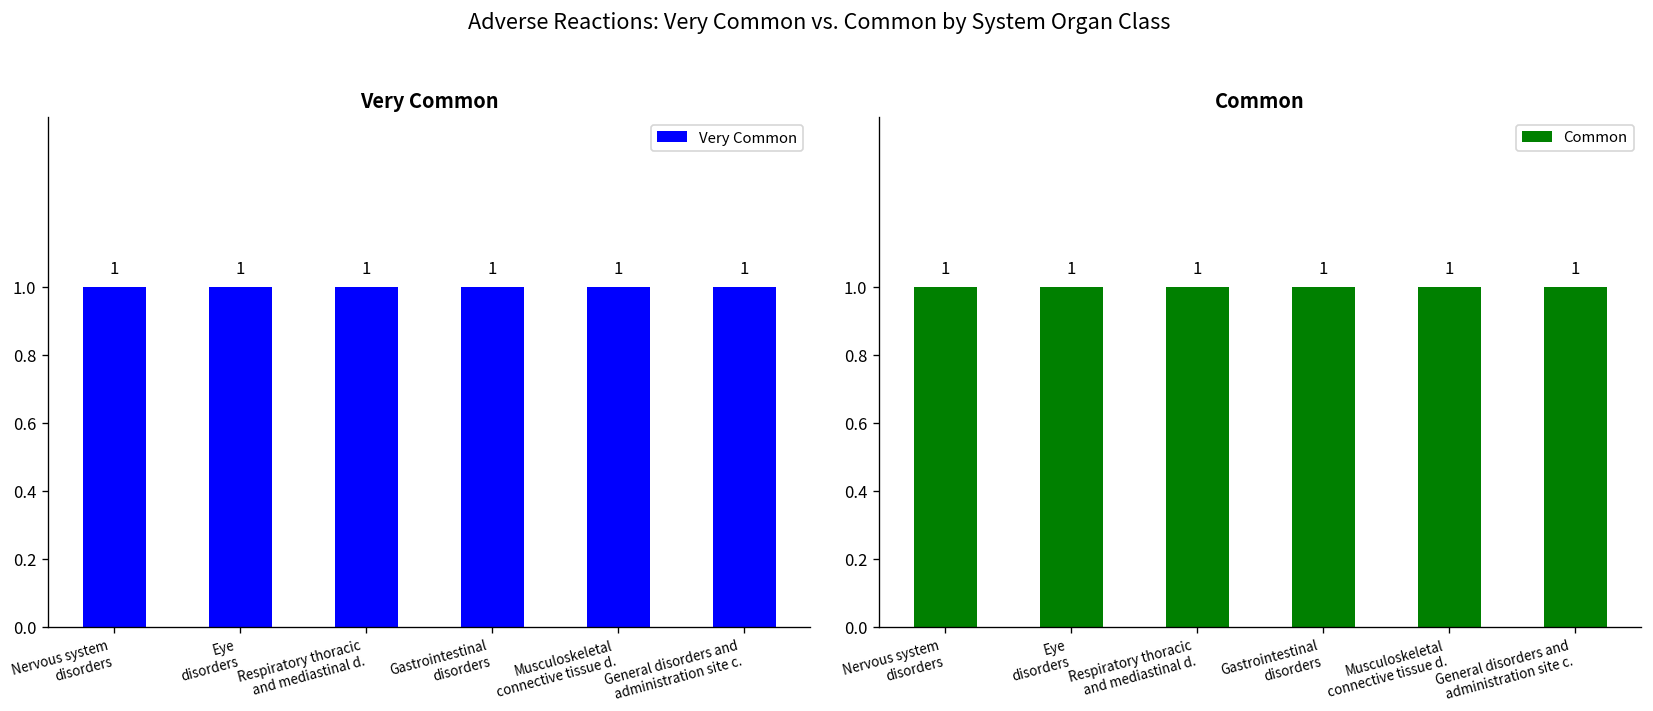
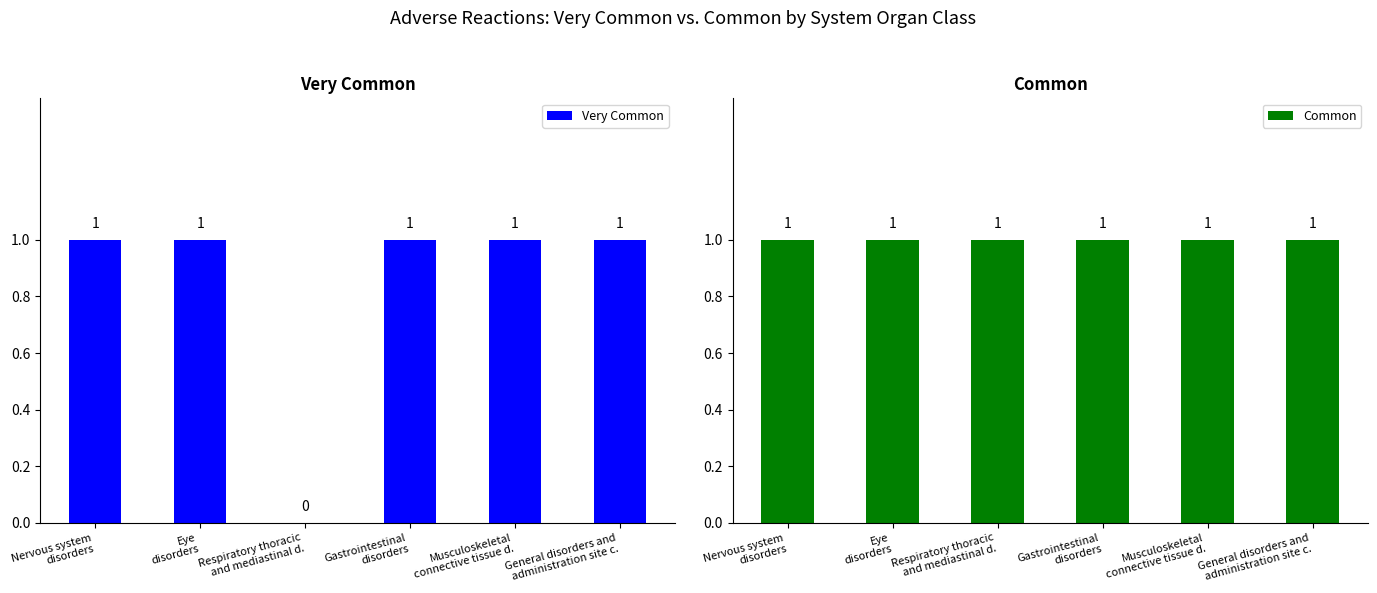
Very Common, Respiratory thoracic and mediastinal d.: 1 -> 0
